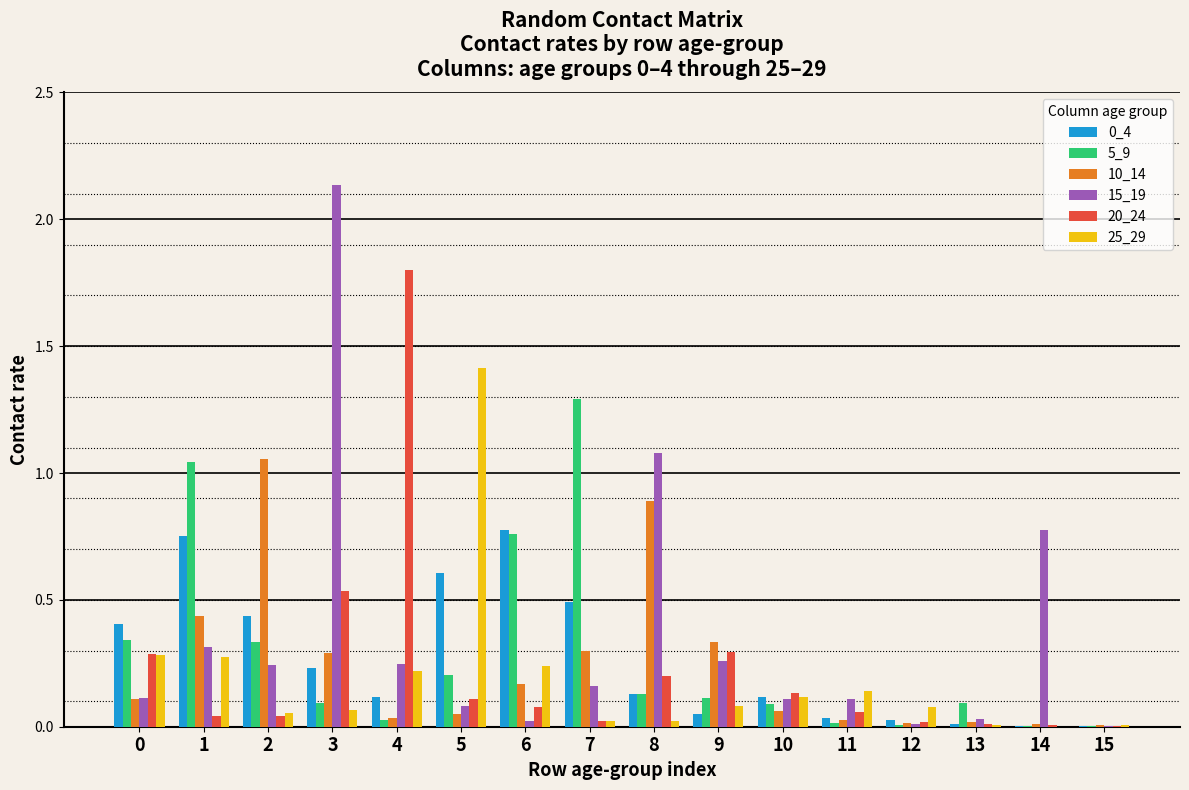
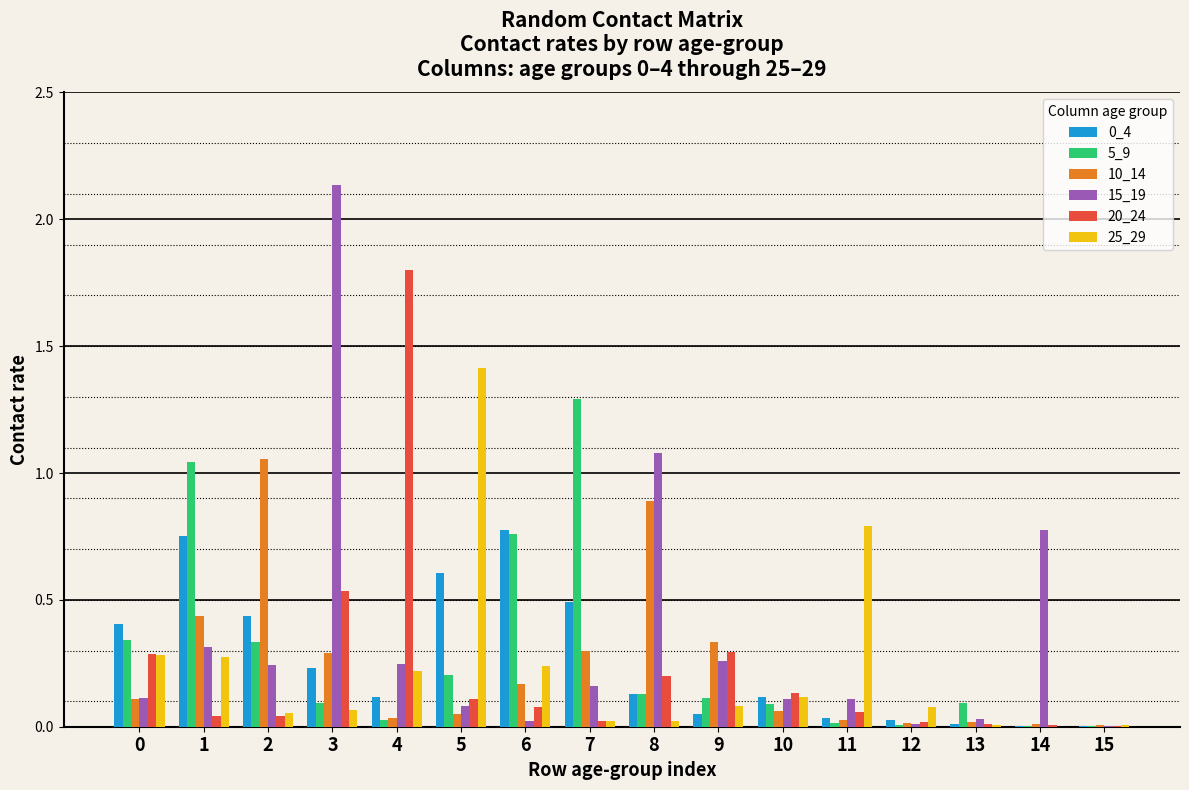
25_29, 11: 0.14 -> 0.79
